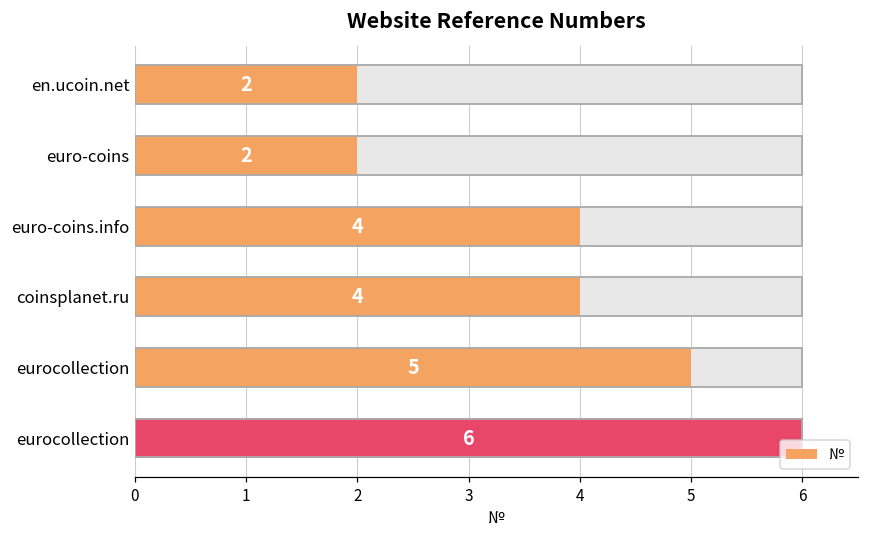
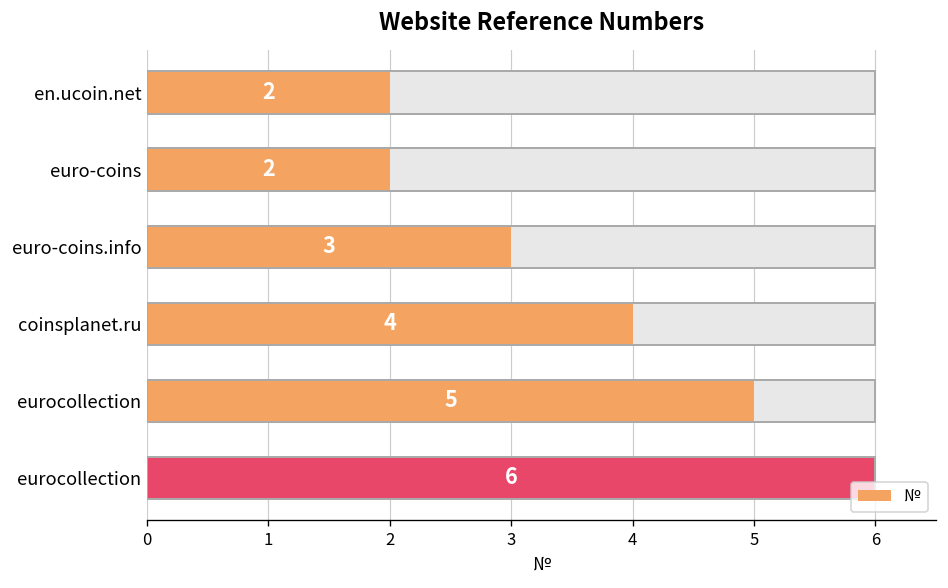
№, euro-coins.info: 4 -> 3
